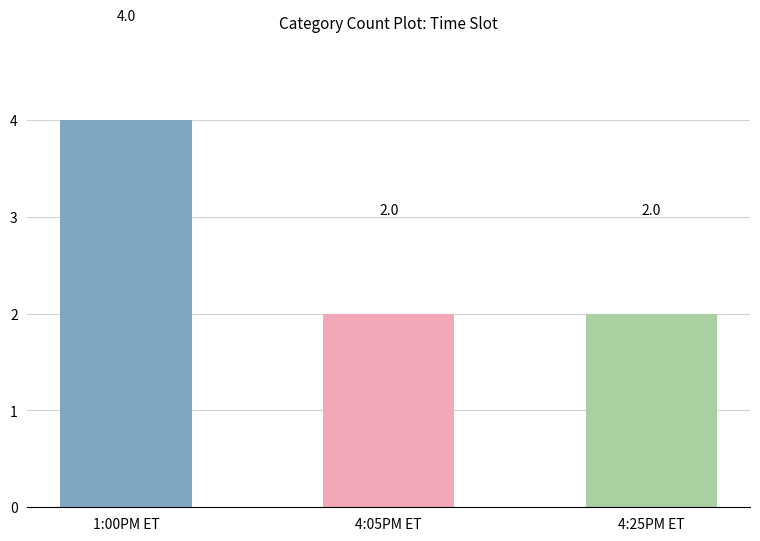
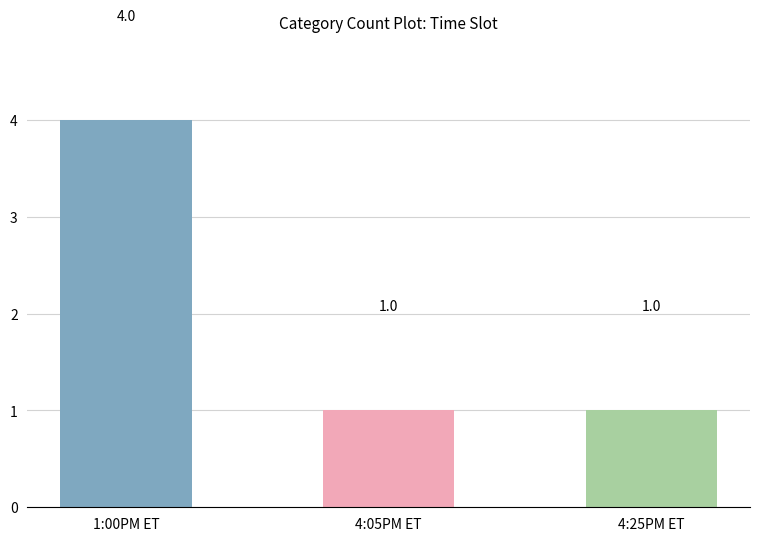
4:05PM ET: 2.0 -> 1.0
4:25PM ET: 2.0 -> 1.0
